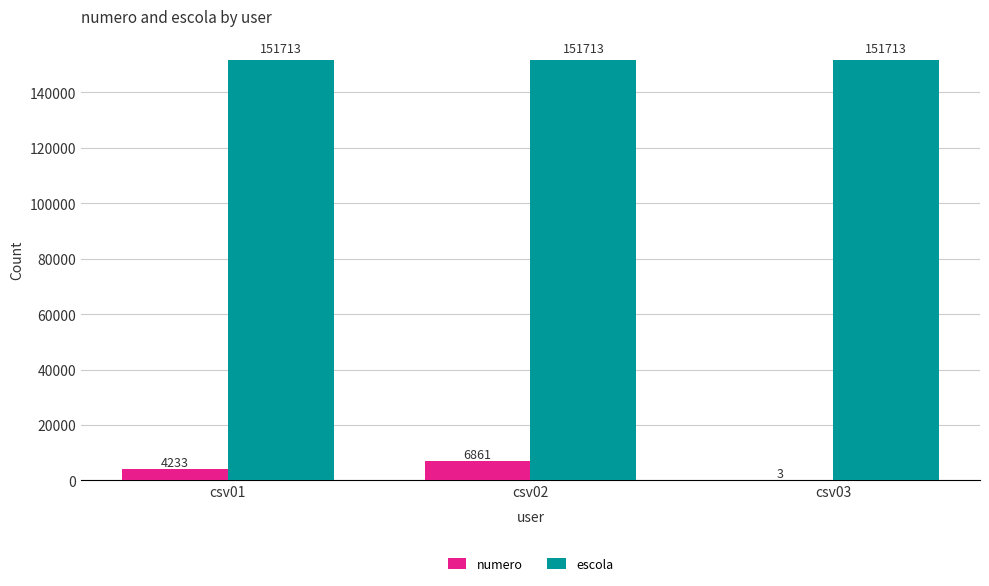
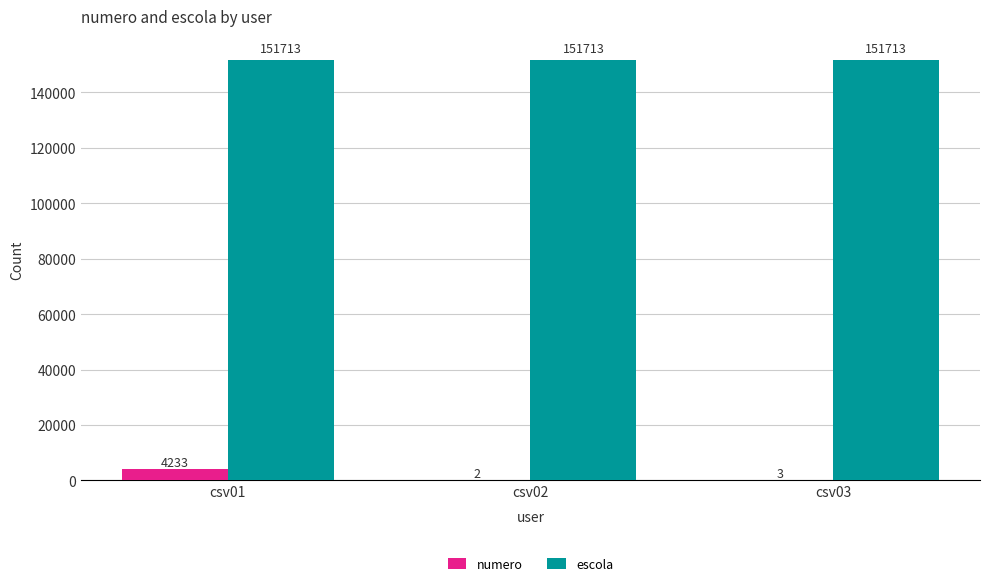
numero, csv02: 6861 -> 2
